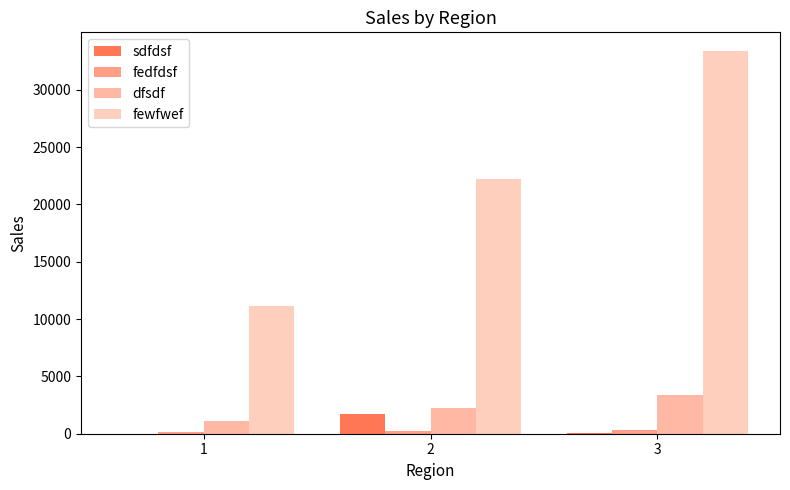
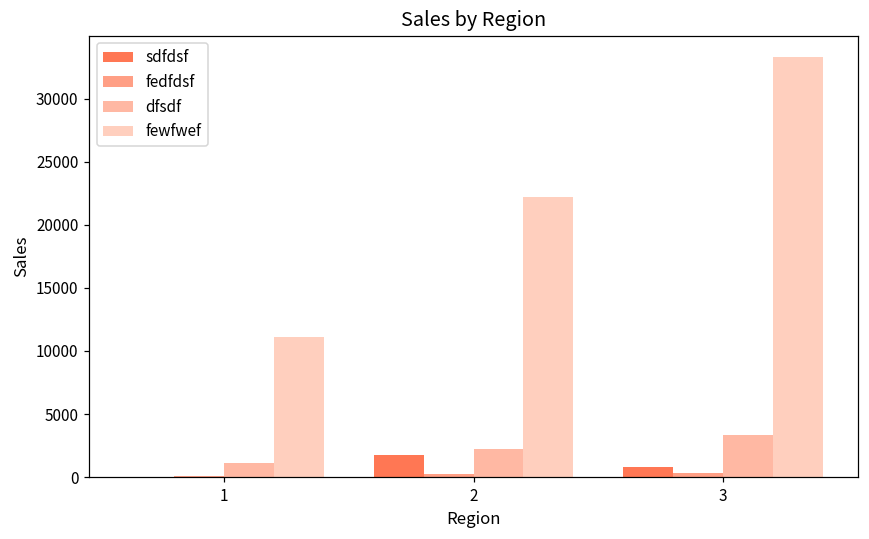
sdfdsf, 3: 0 -> 800
